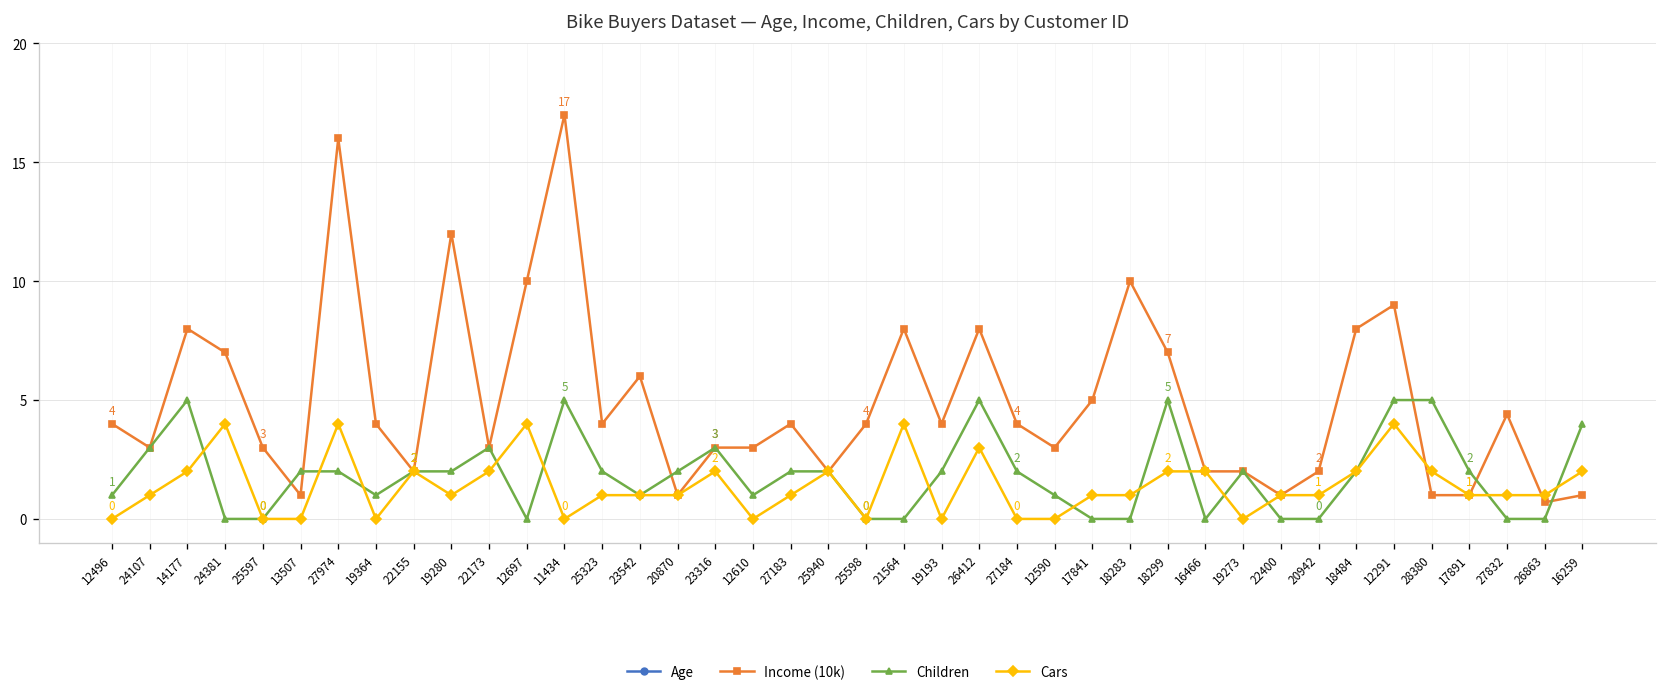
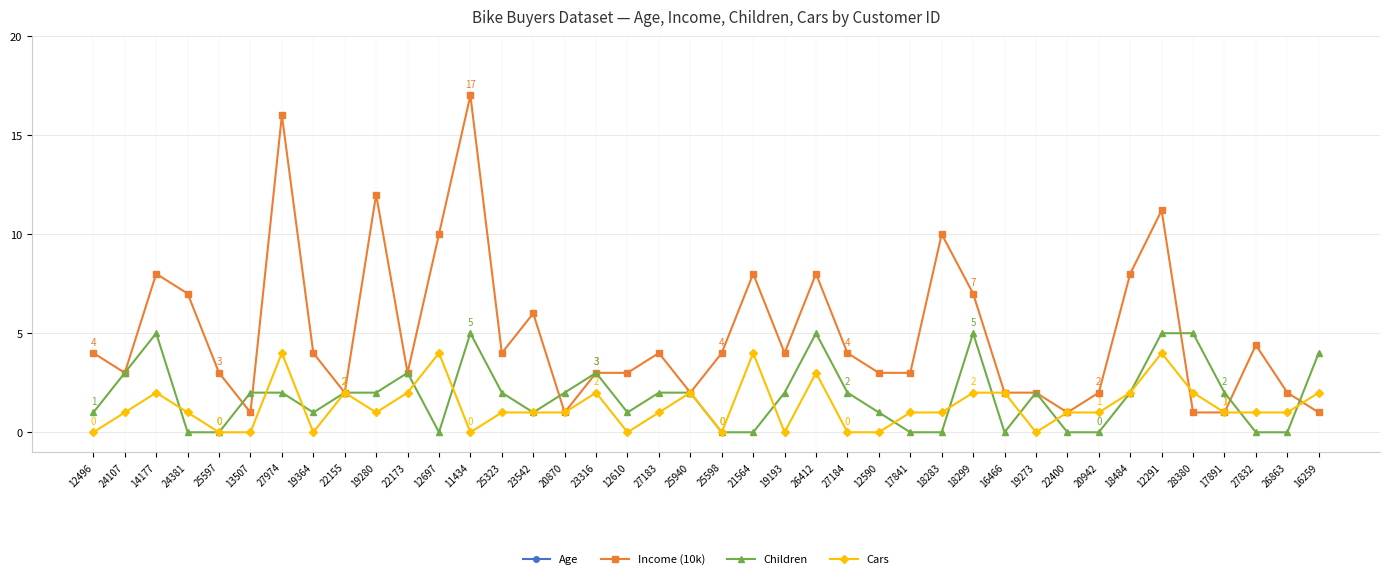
Cars, 24381: 4 -> 1
Income (10k), 17841: 5 -> 3
Income (10k), 12291: 9.0 -> 11.2
Income (10k), 26863: 0.7 -> 2.0
